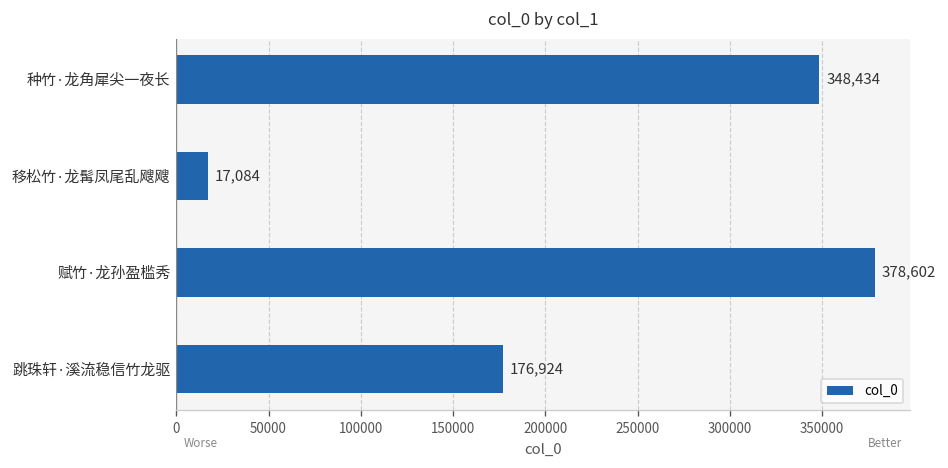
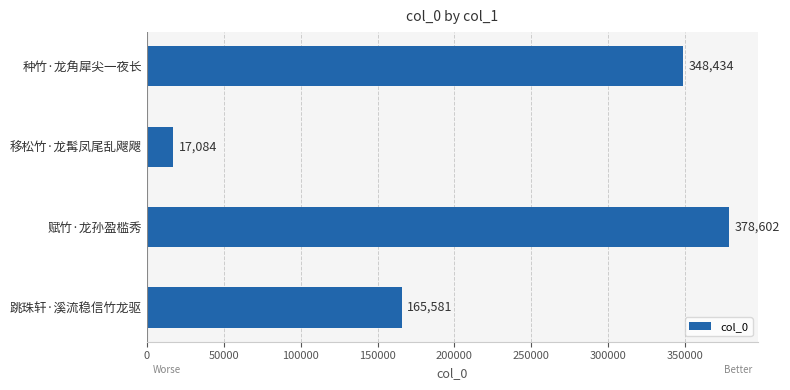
跳珠轩·溪流稳信竹龙驱: 176,924 -> 165,581
